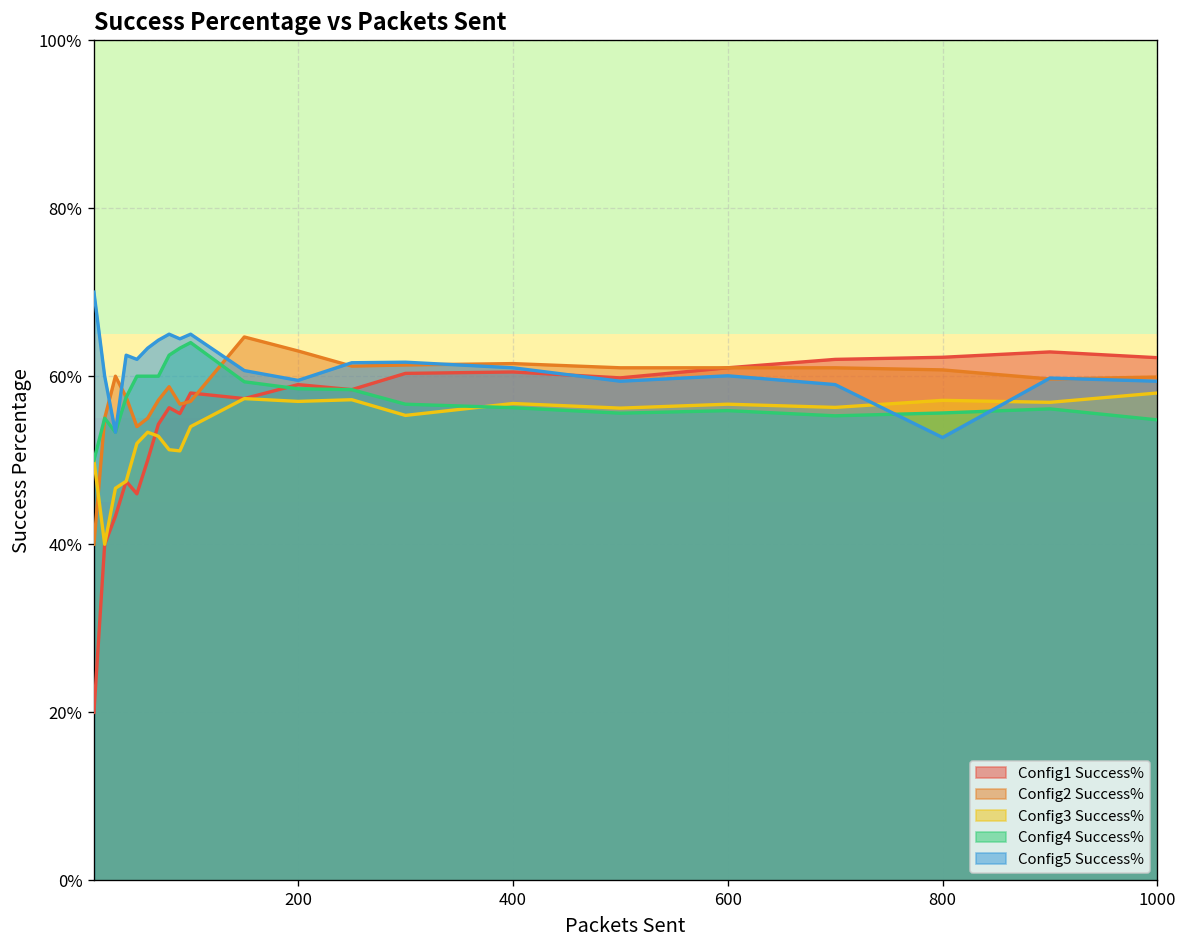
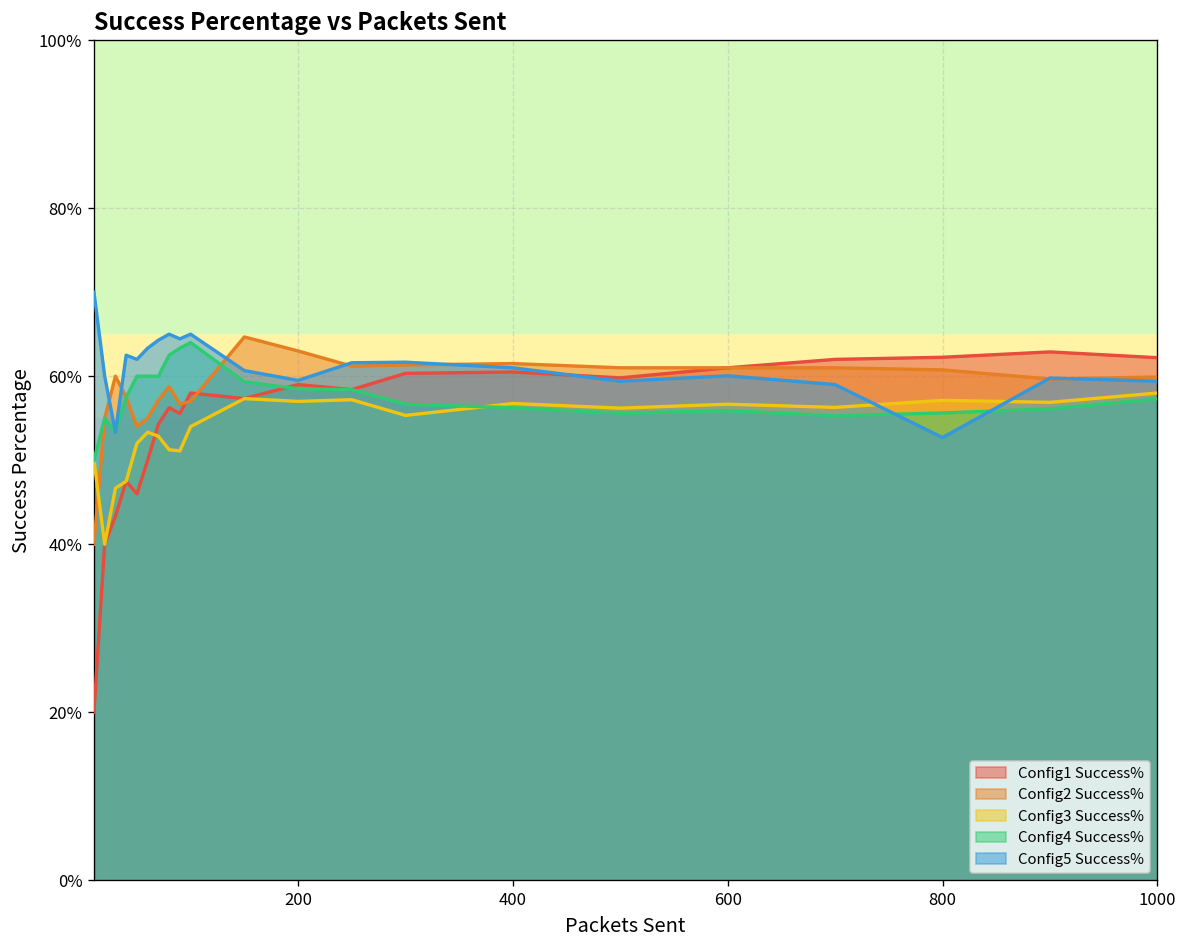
Config4 Success%, 1000: 55% -> 57%
